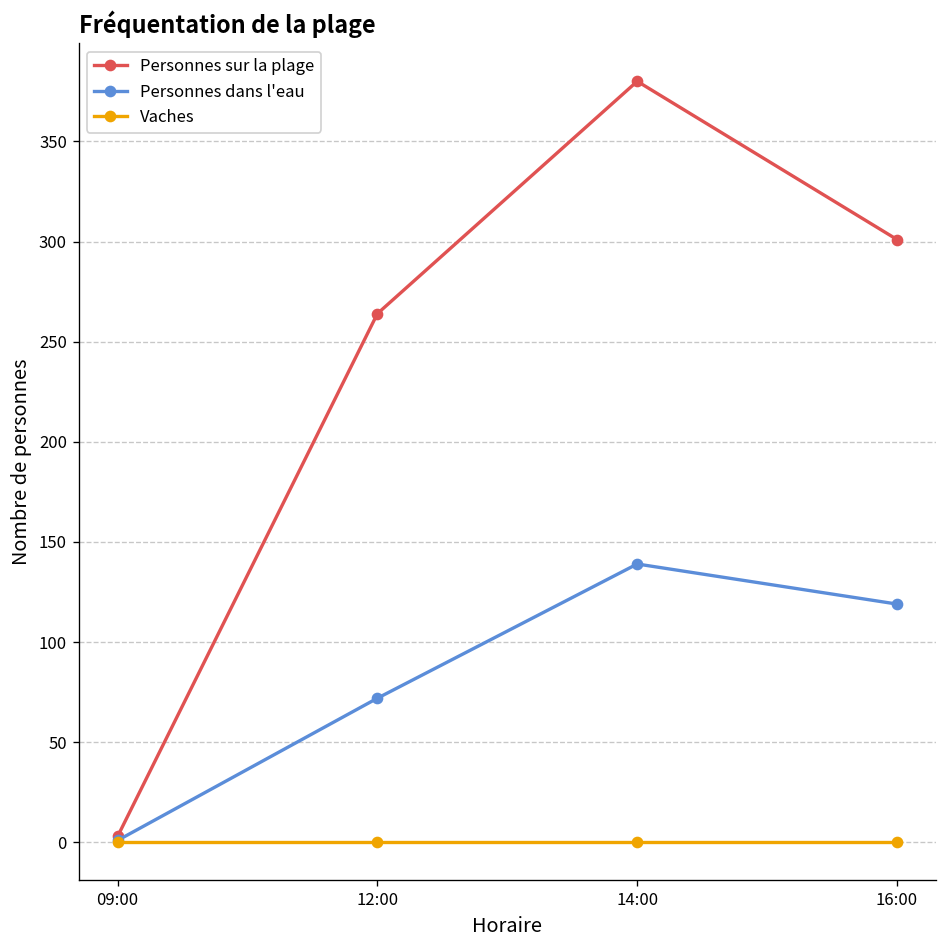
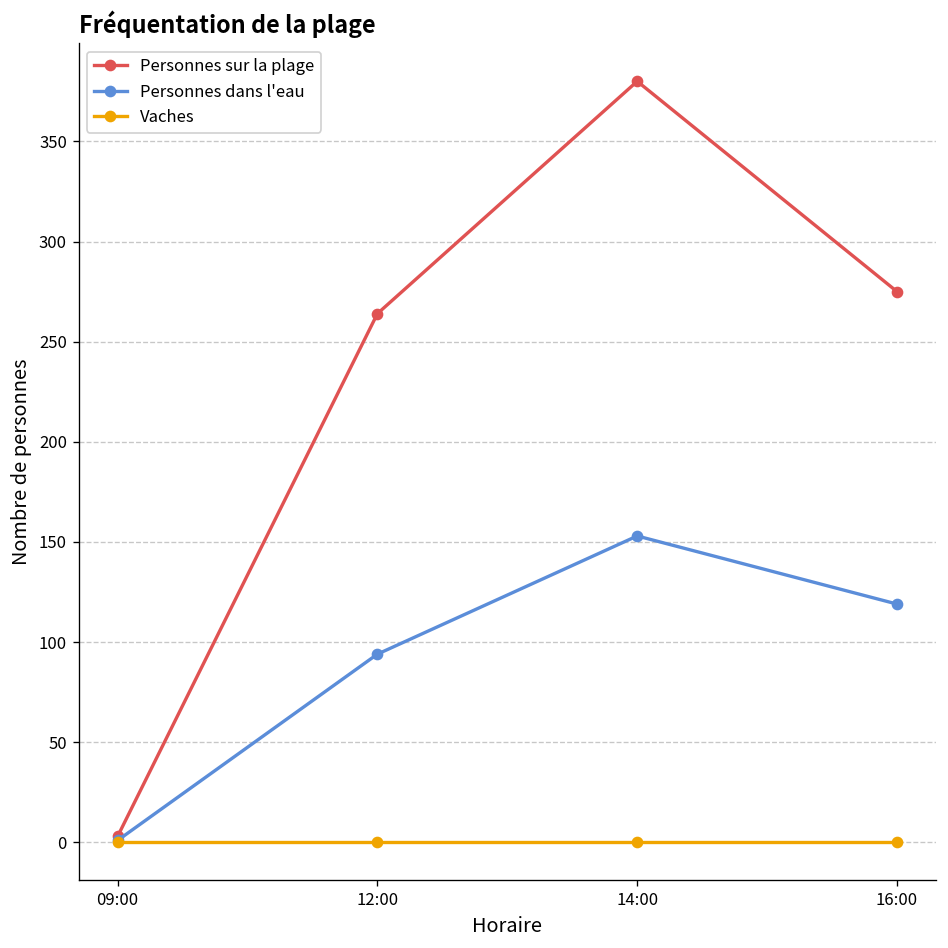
Personnes dans l'eau, 12:00: 72 -> 94
Personnes dans l'eau, 14:00: 139 -> 153
Personnes sur la plage, 16:00: 301 -> 275
